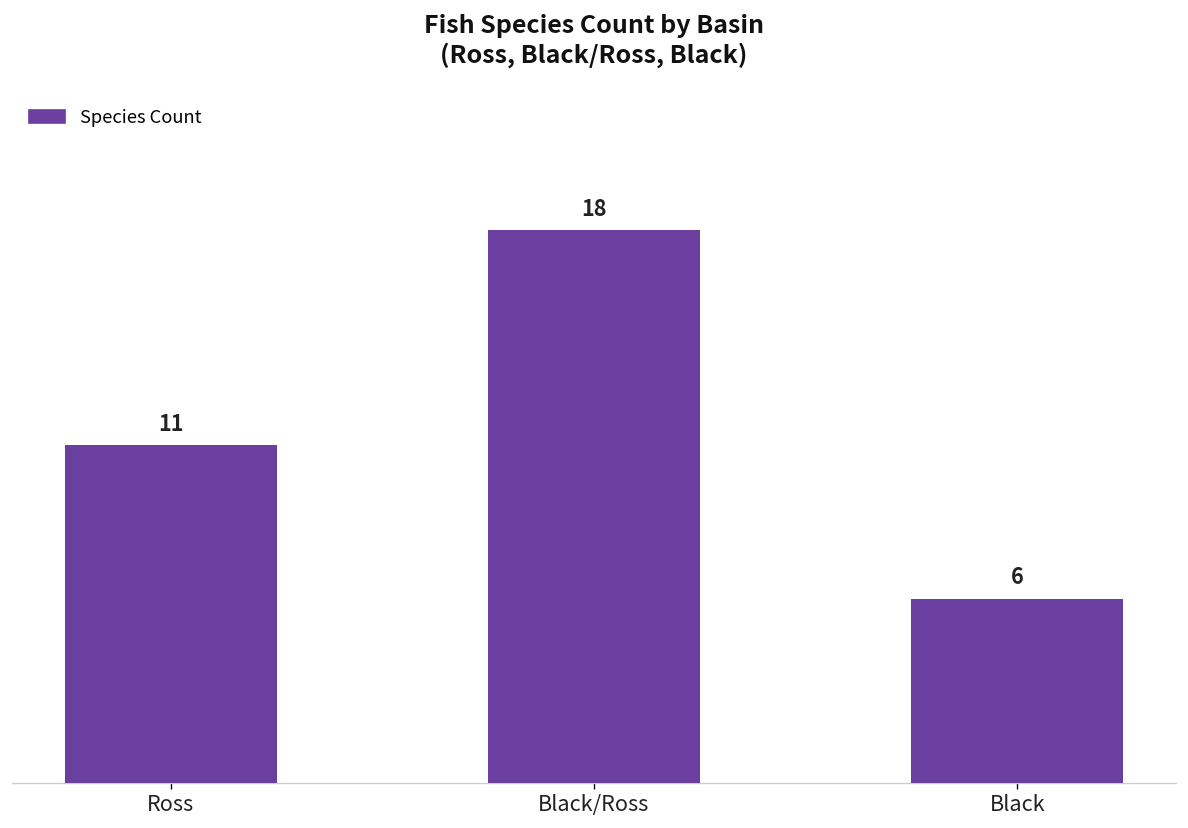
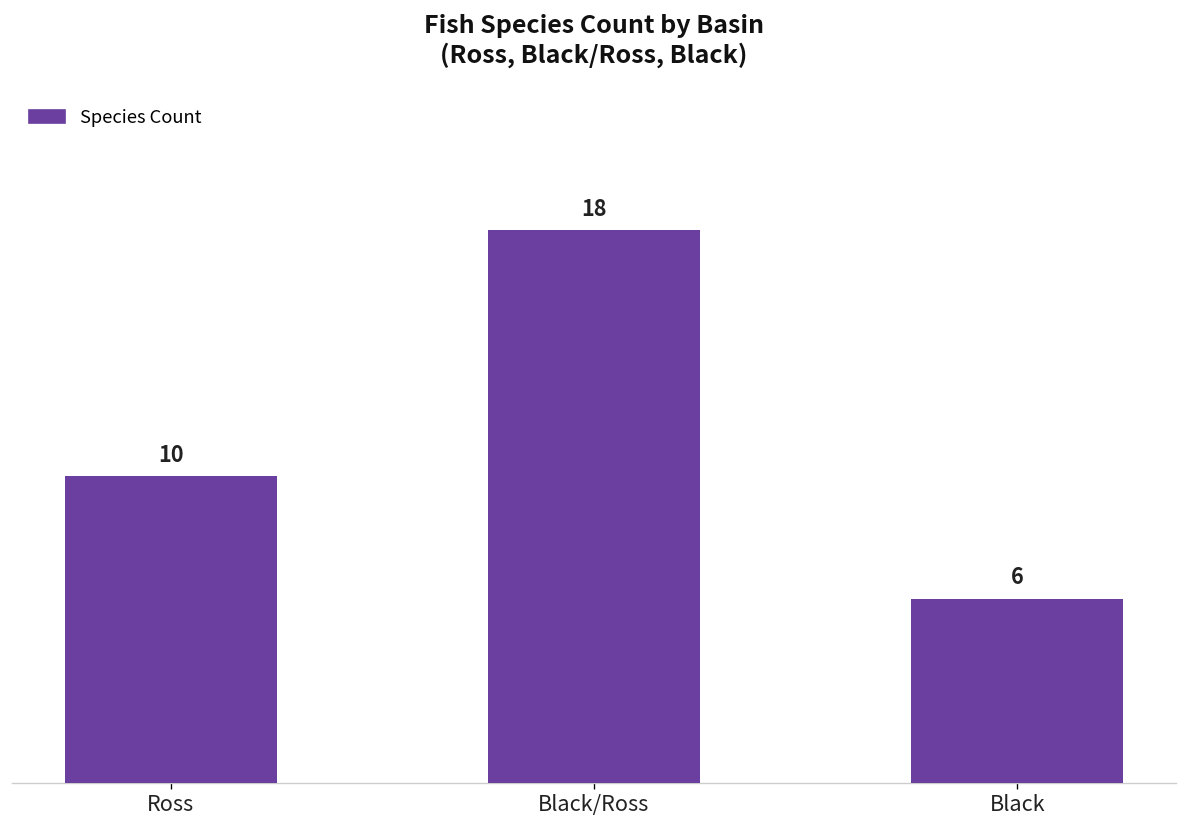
Ross: 11 -> 10
